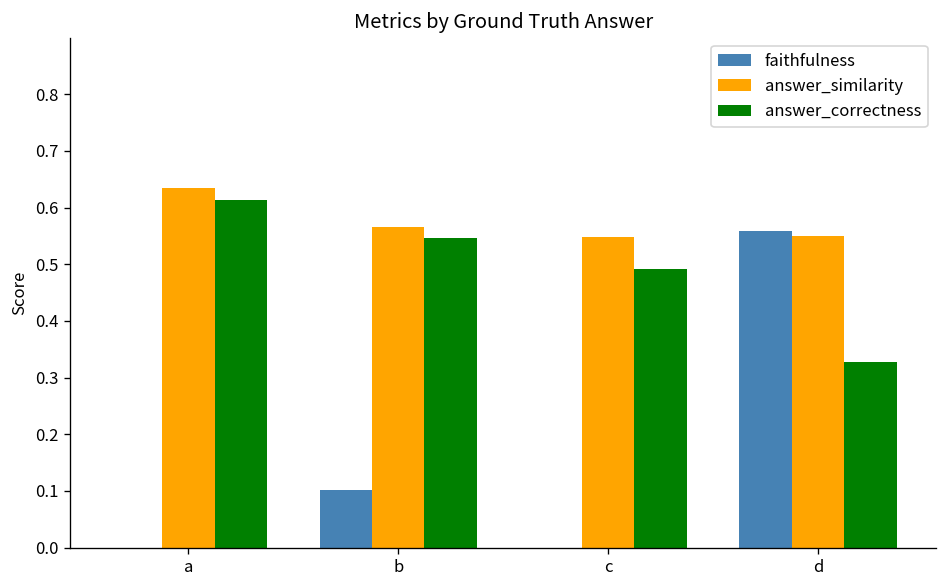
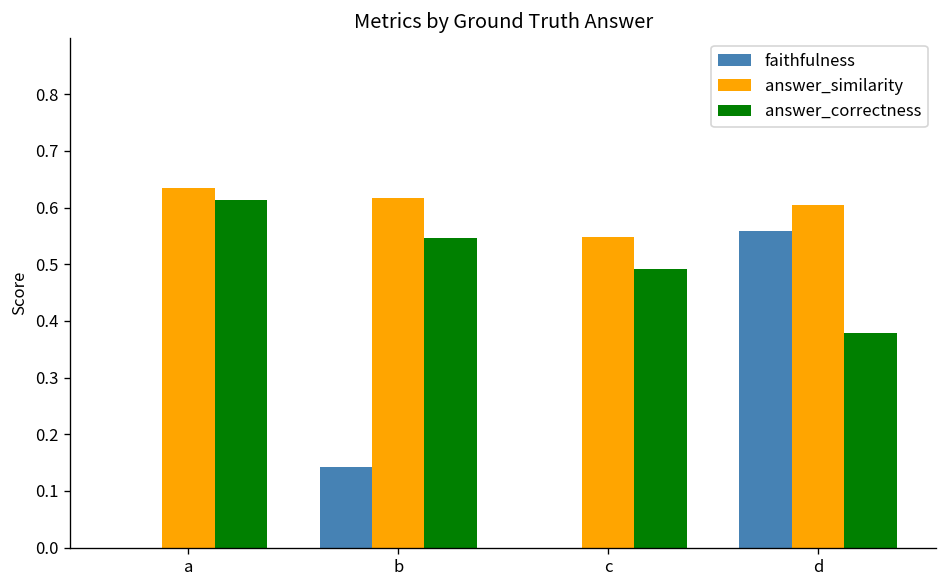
faithfulness, b: 0.10 -> 0.14
answer_similarity, b: 0.57 -> 0.62
answer_similarity, d: 0.55 -> 0.60
answer_correctness, d: 0.33 -> 0.38
